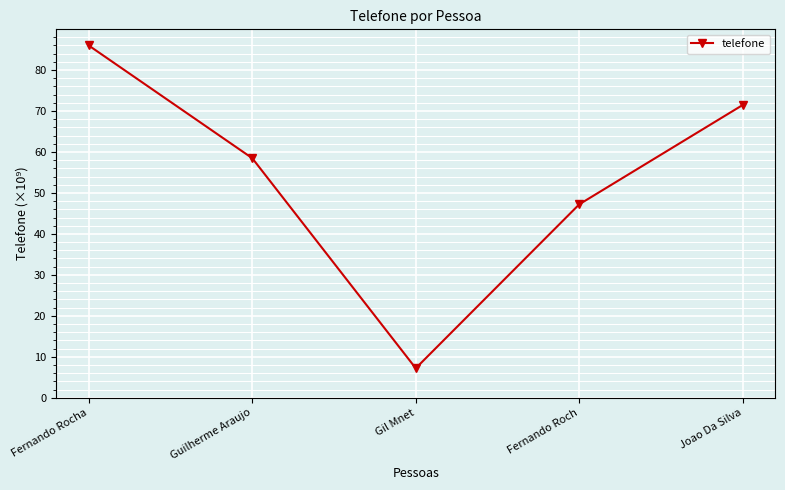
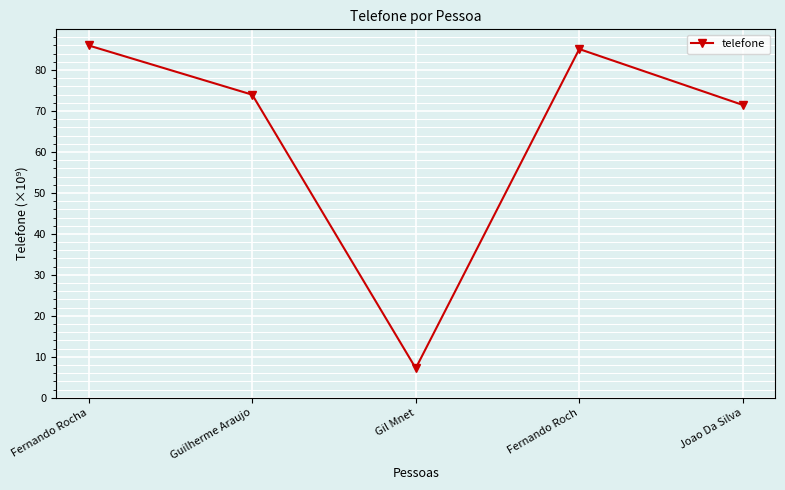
Guilherme Araujo: 58 -> 74
Fernando Roch: 47 -> 85
